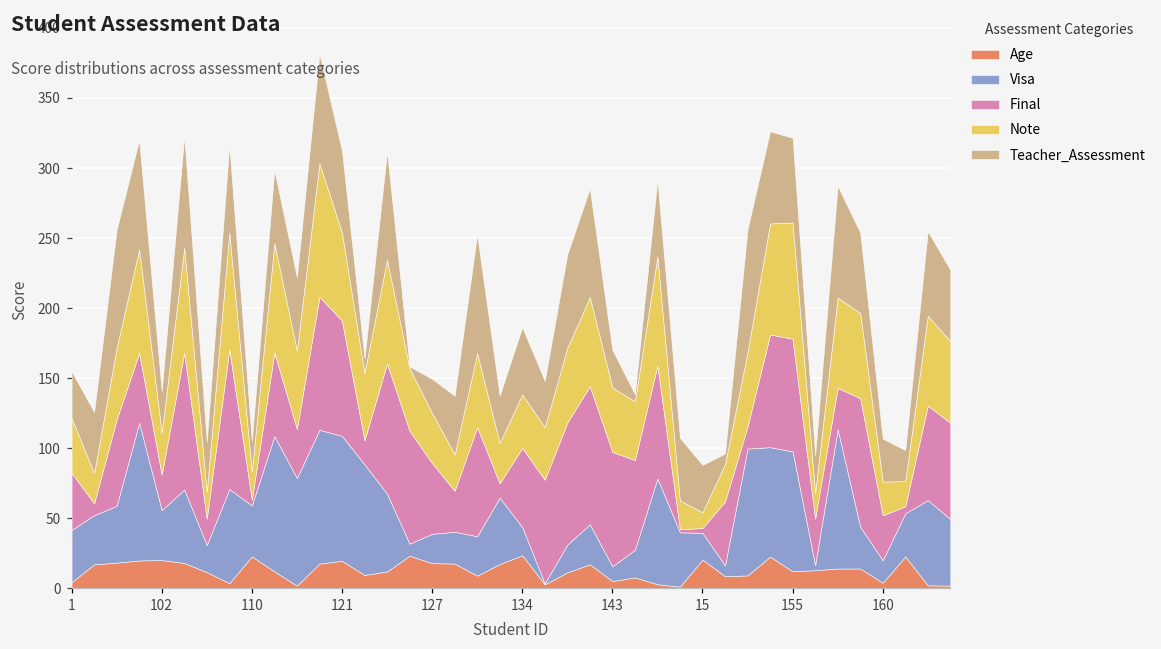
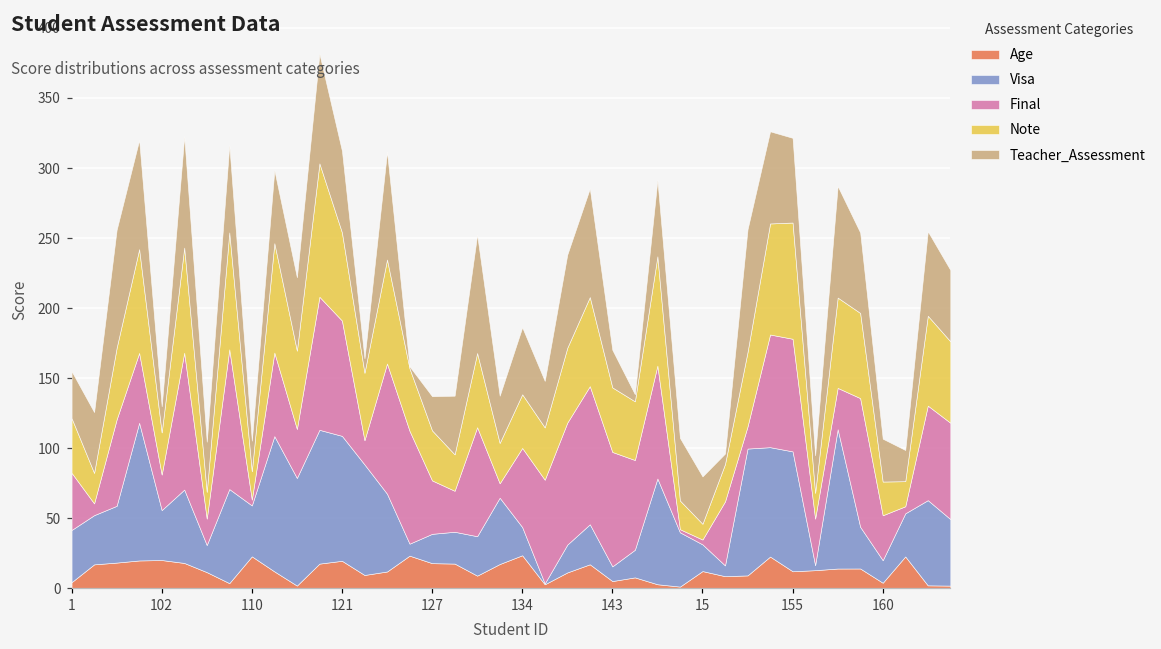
Teacher_Assessment, 102: 29 -> 19
Final, 127: 50 -> 38
Age, 15: 21 -> 12
